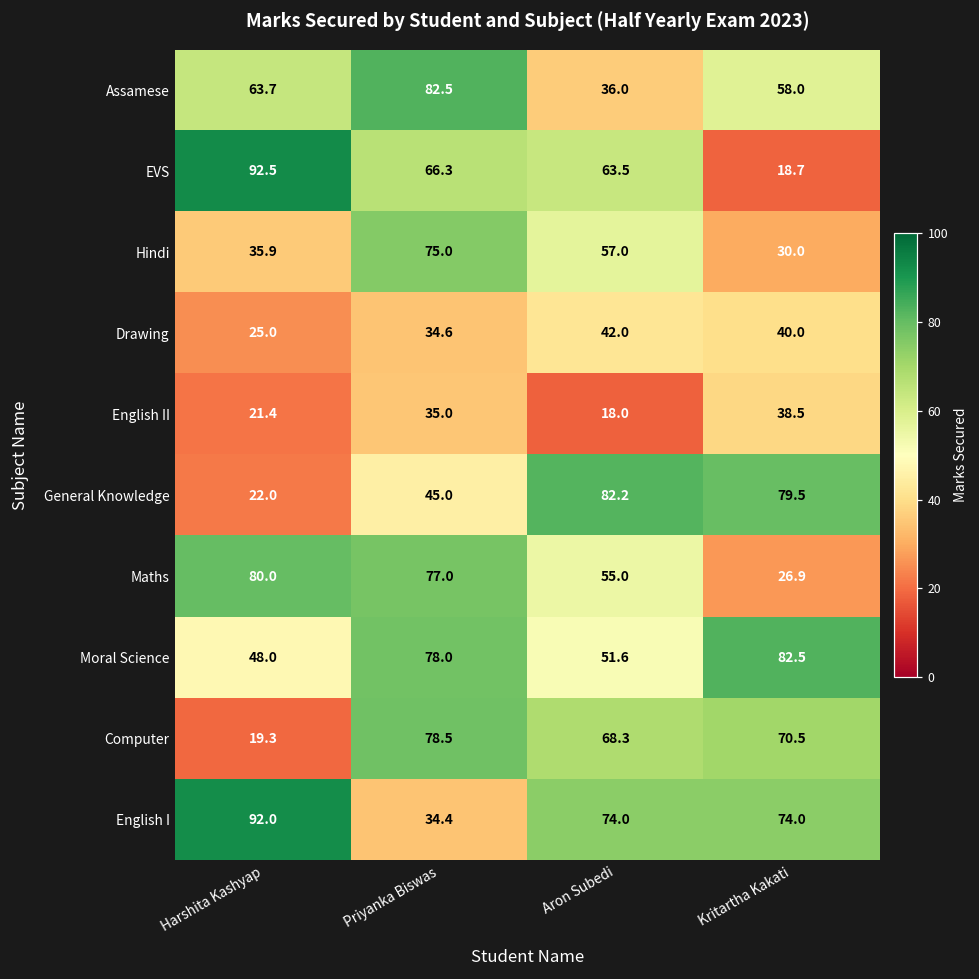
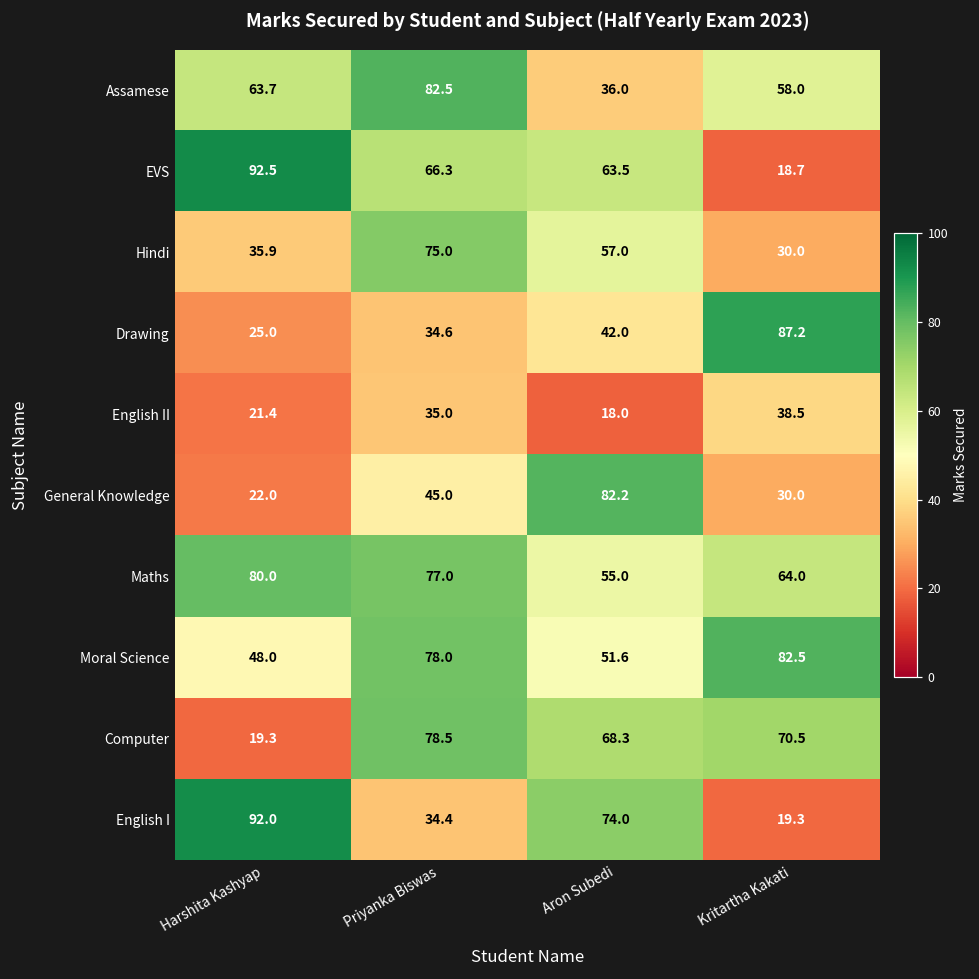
Drawing, Kritartha Kakati: 40.0 -> 87.2
General Knowledge, Kritartha Kakati: 79.5 -> 30.0
Maths, Kritartha Kakati: 26.9 -> 64.0
English I, Kritartha Kakati: 74.0 -> 19.3
